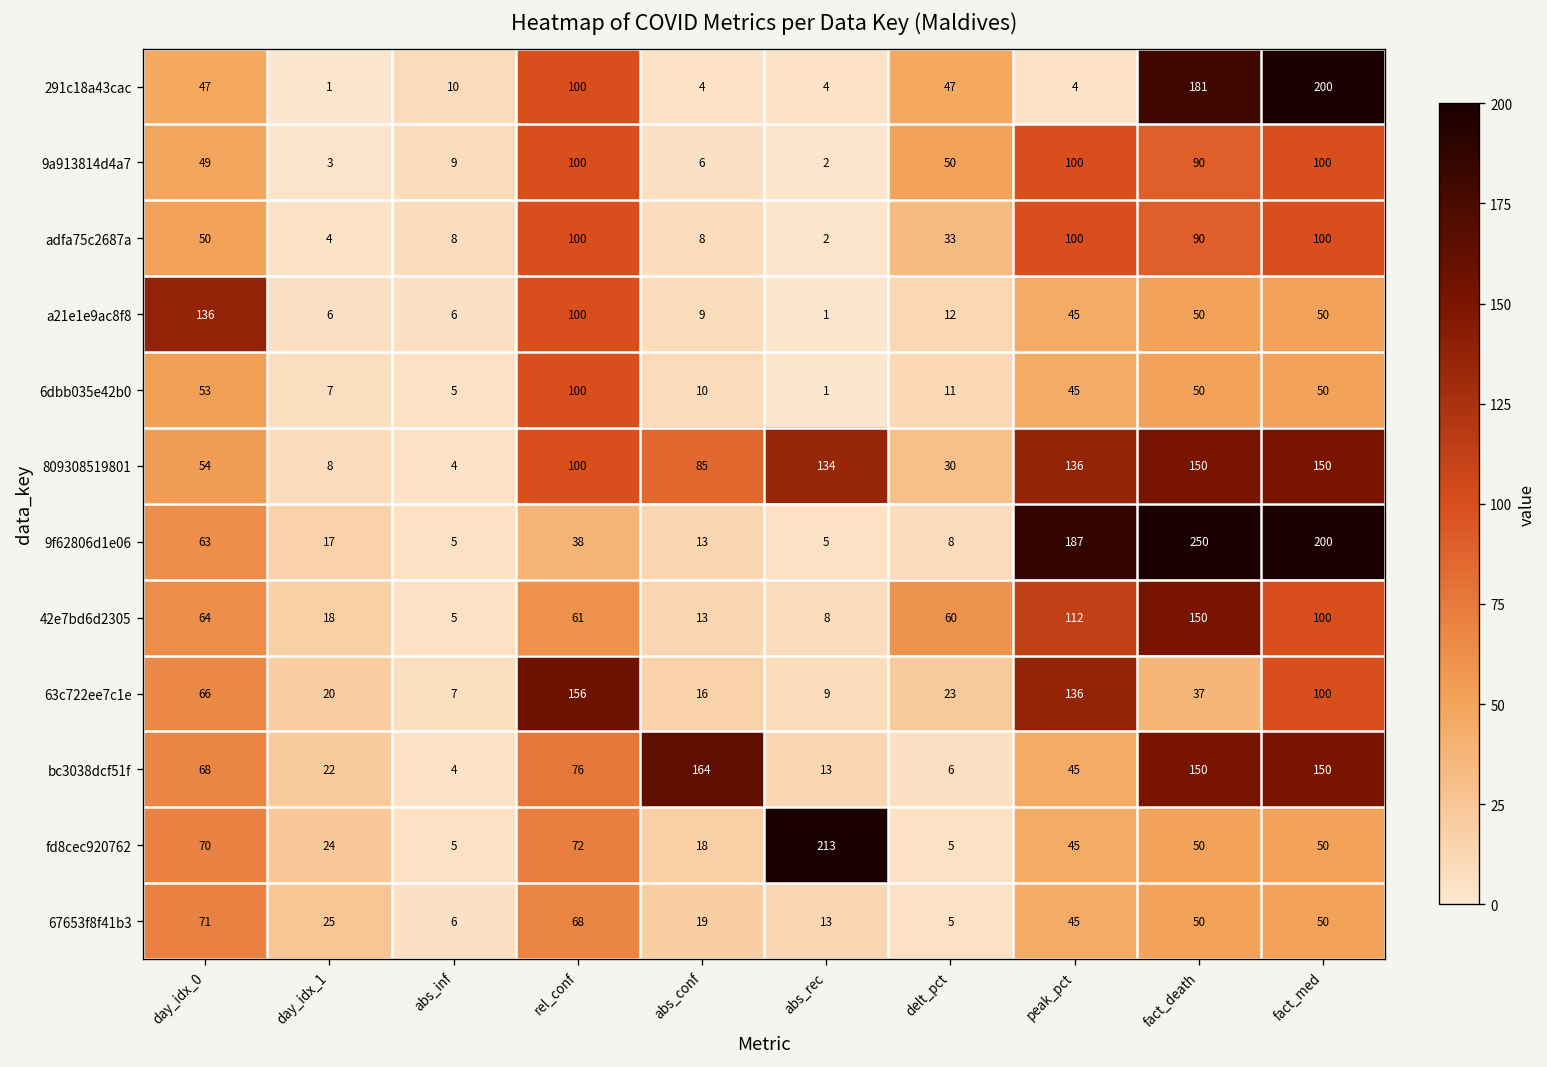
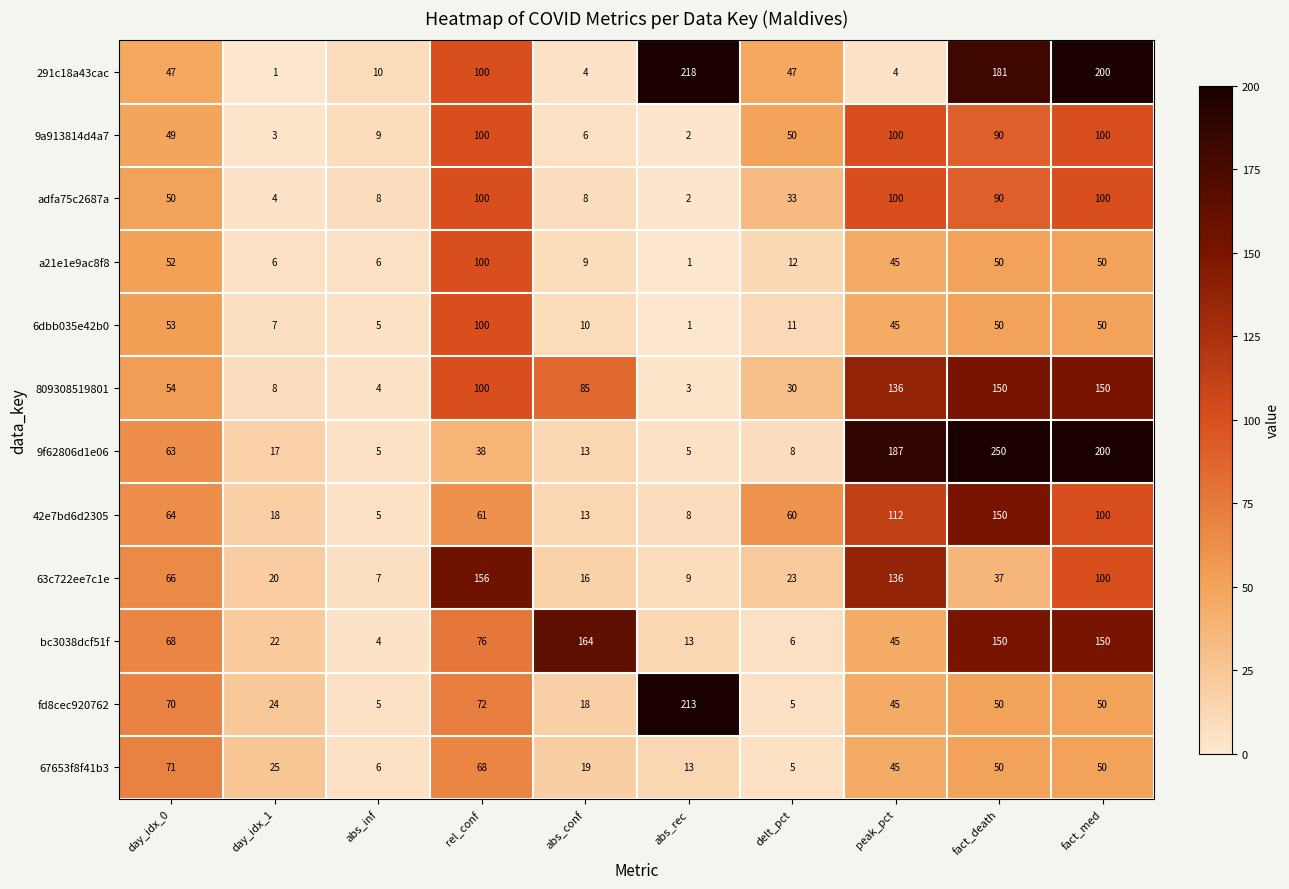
291c18a43cac, abs_rec: 4 -> 218
a21e1e9ac8f8, day_idx_0: 136 -> 52
809308519801, abs_rec: 134 -> 3
